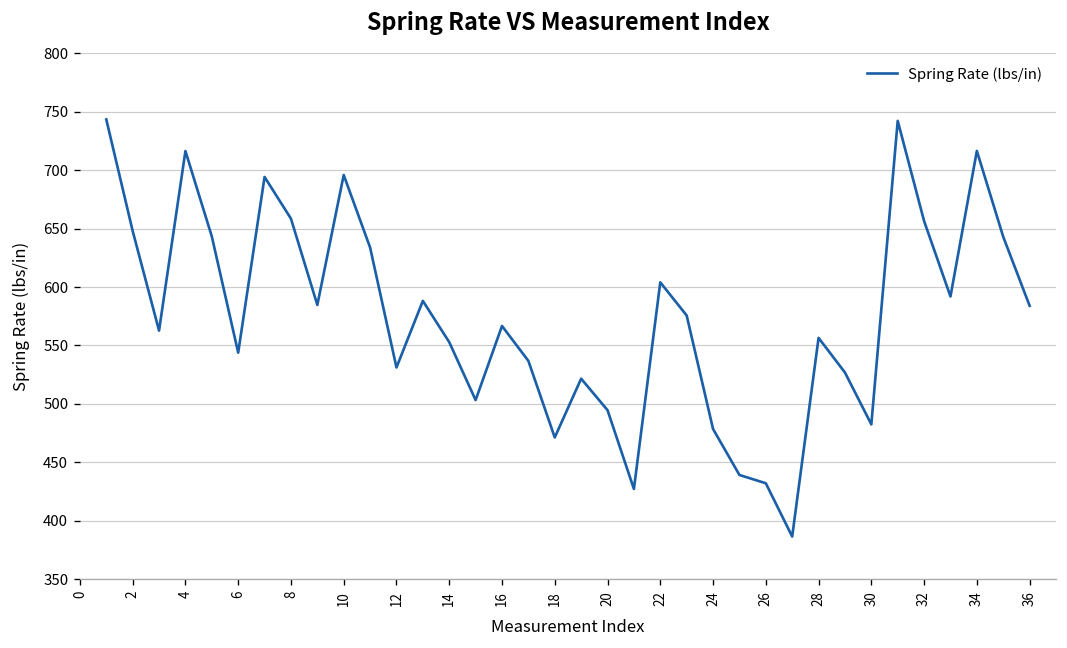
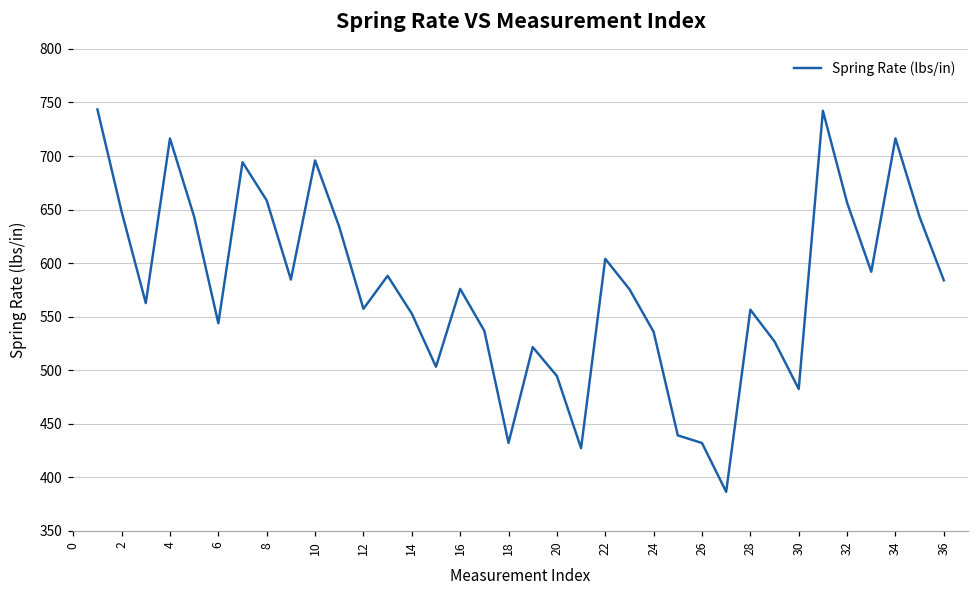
12: 530 -> 560
16: 570 -> 580
18: 470 -> 430
24: 480 -> 540
